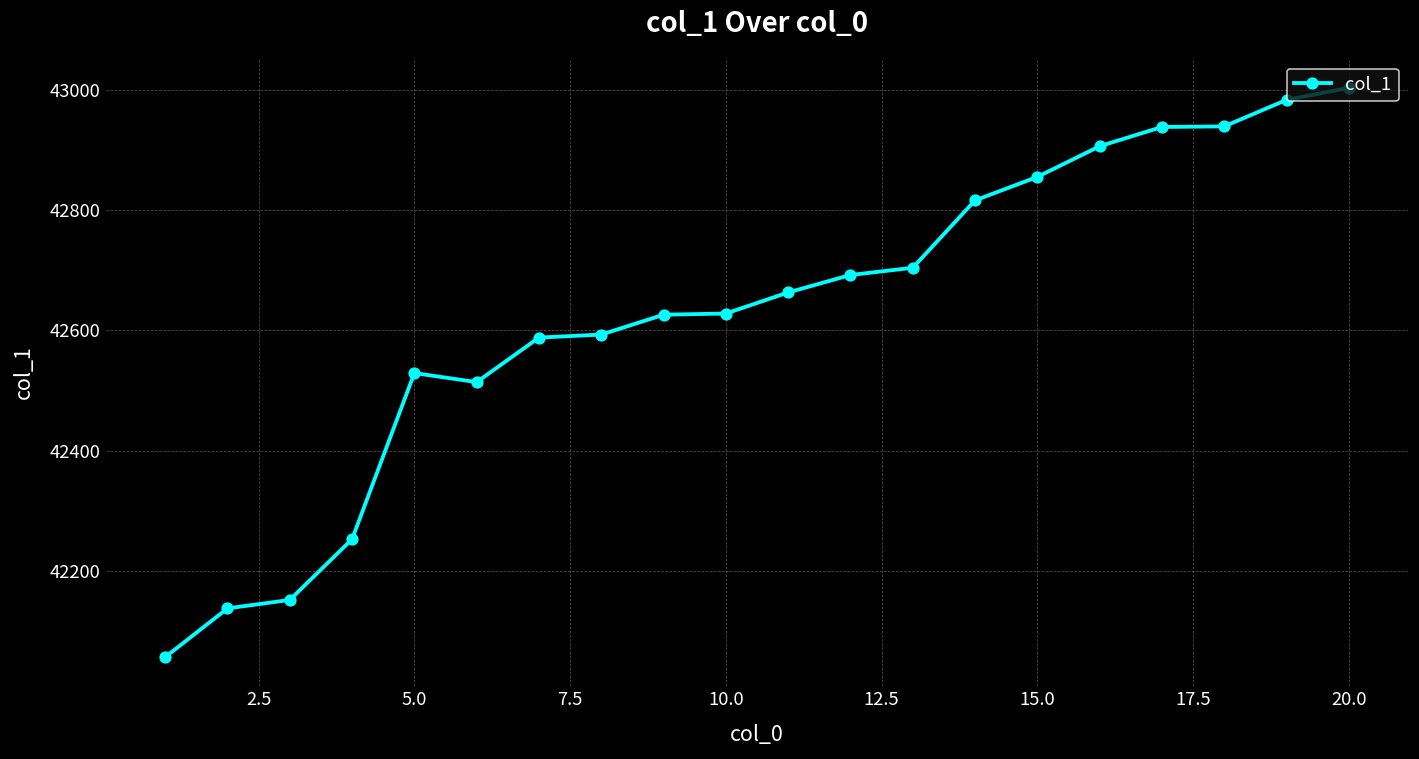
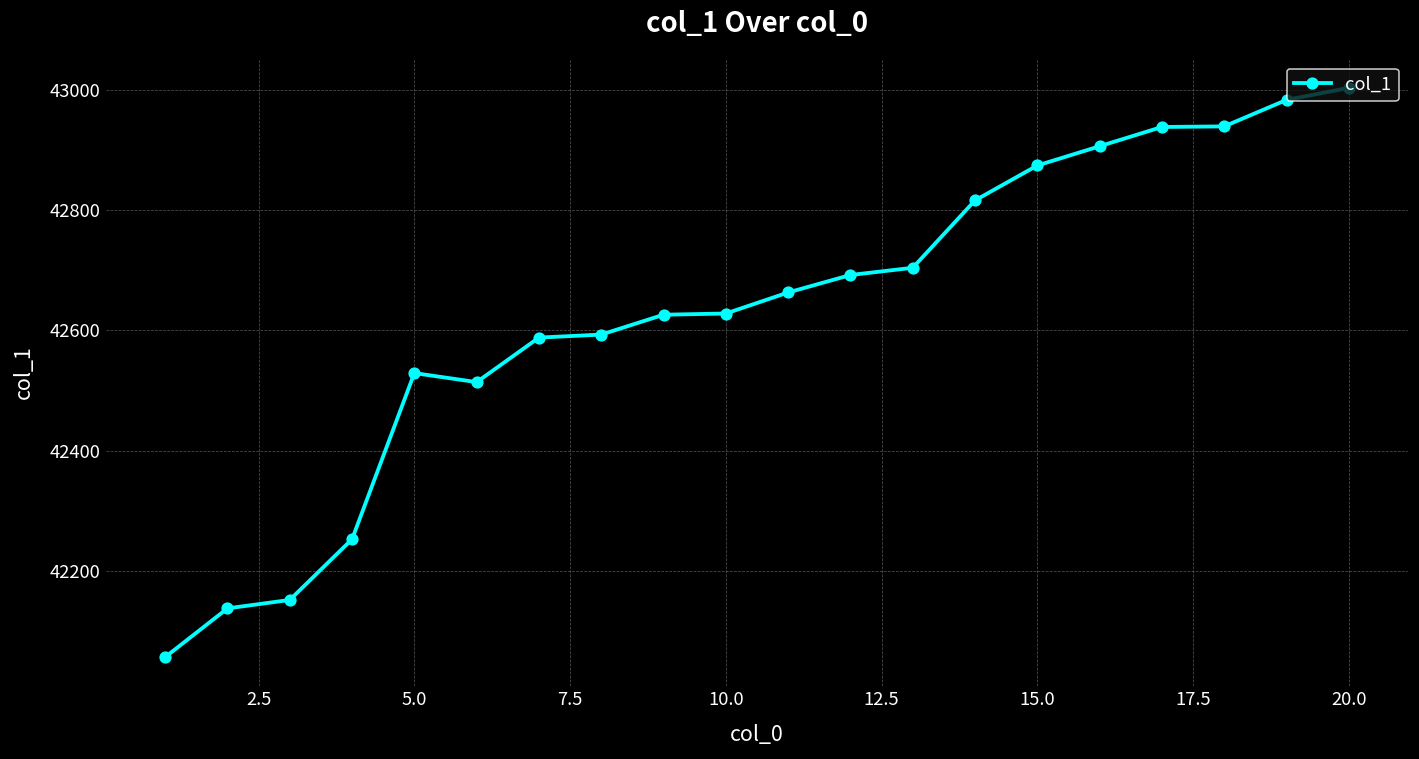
15.0: 42860 -> 42870
